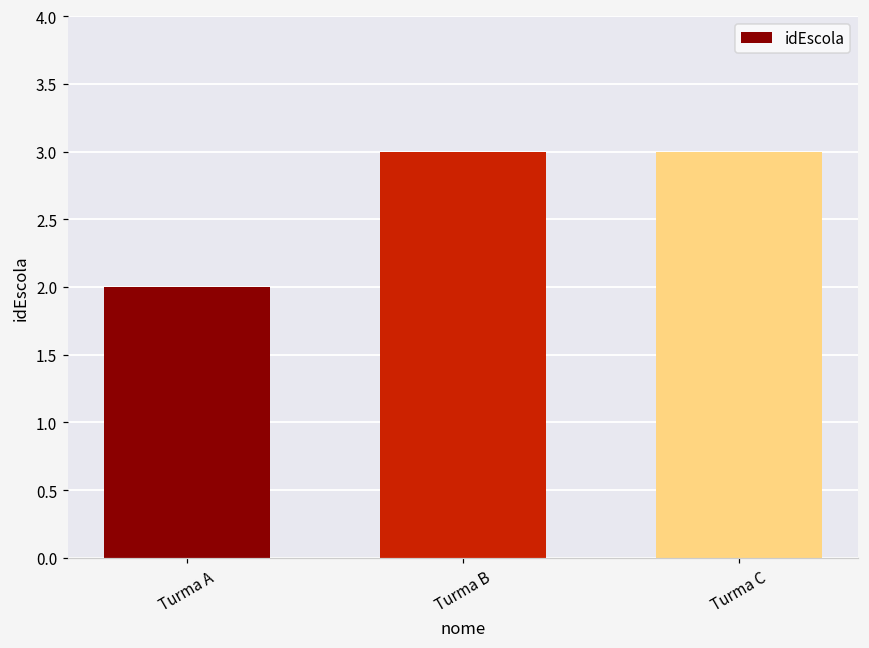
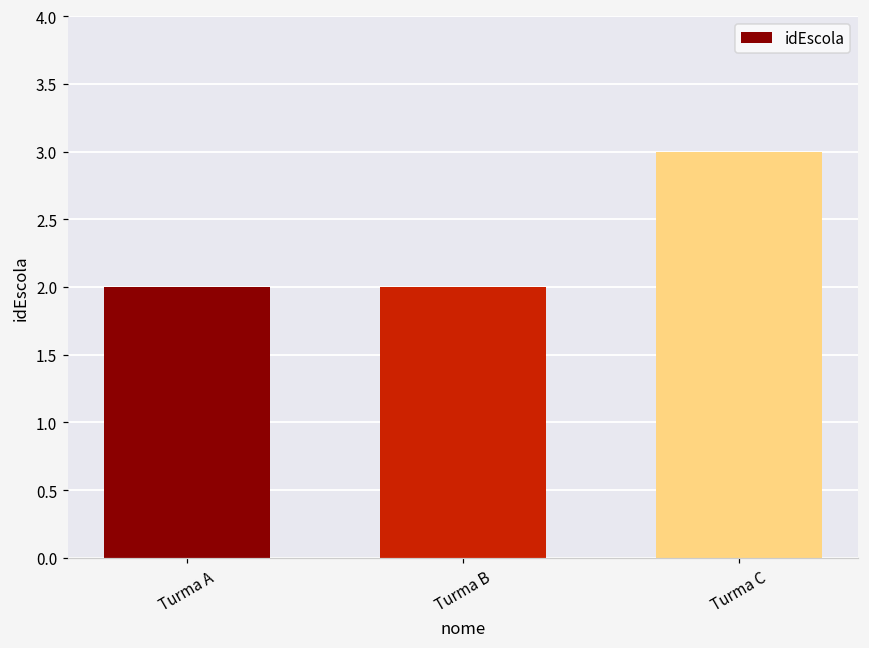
Turma B: 3 -> 2
